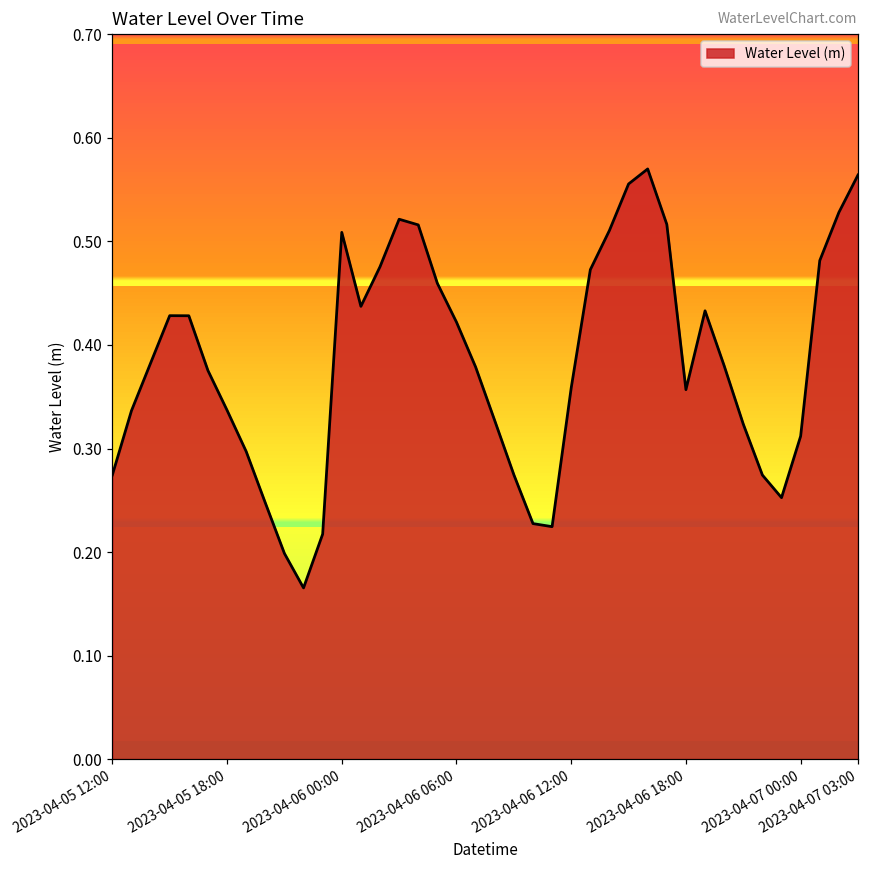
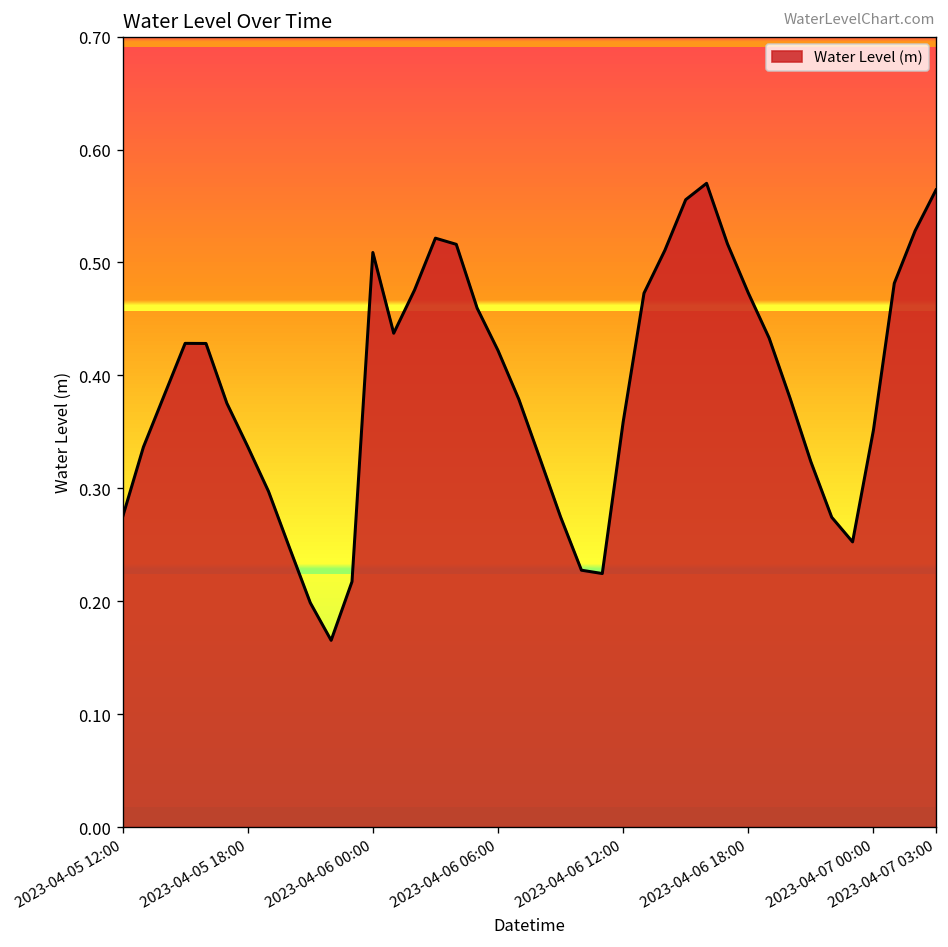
2023-04-06 18:00: 0.36 -> 0.47
2023-04-07 00:00: 0.31 -> 0.35
